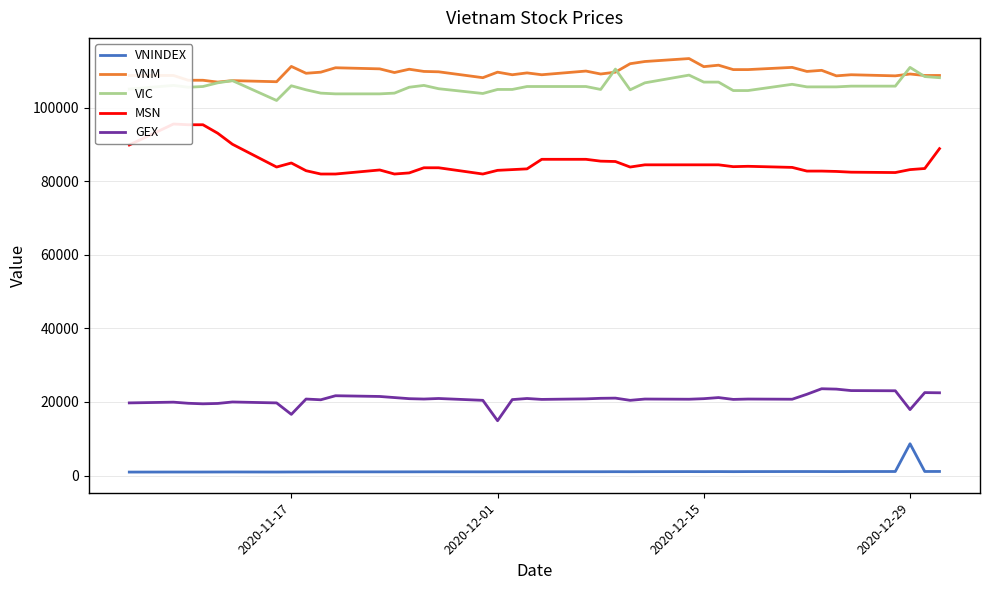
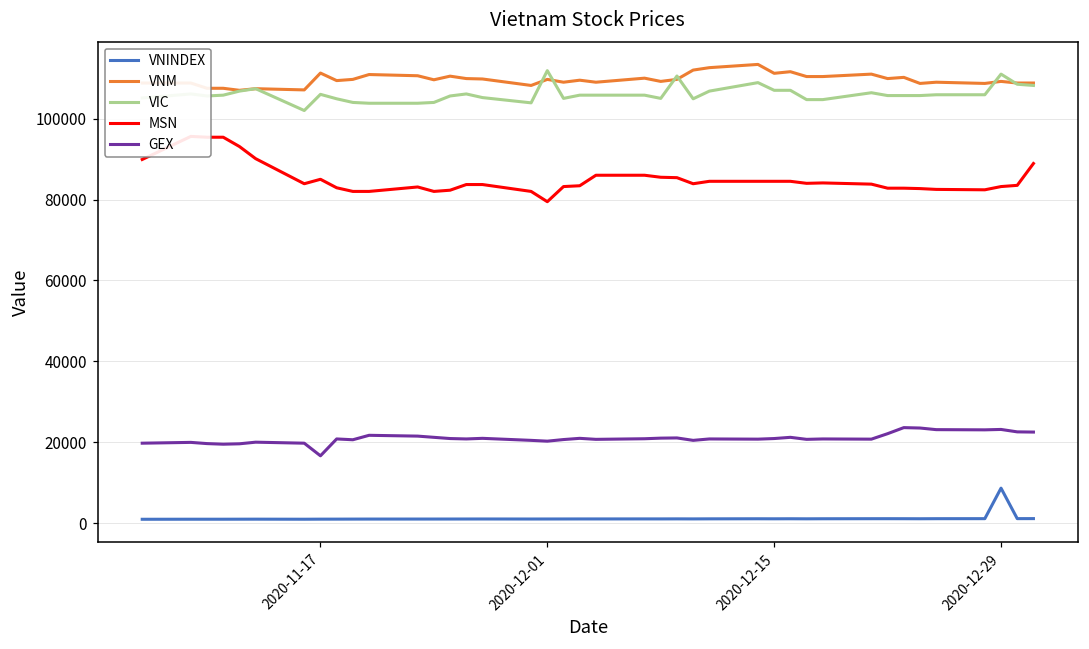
VIC, 2020-12-01: 105000 -> 112000
MSN, 2020-12-01: 83000 -> 79000
GEX, 2020-12-01: 15000 -> 20000
GEX, 2020-12-29: 18000 -> 23000
